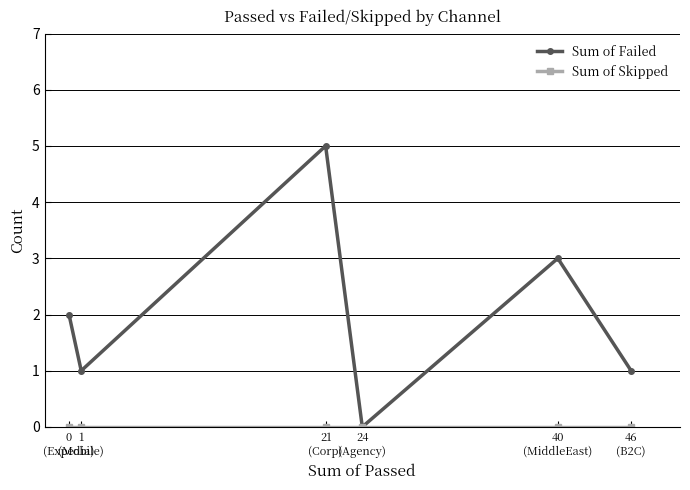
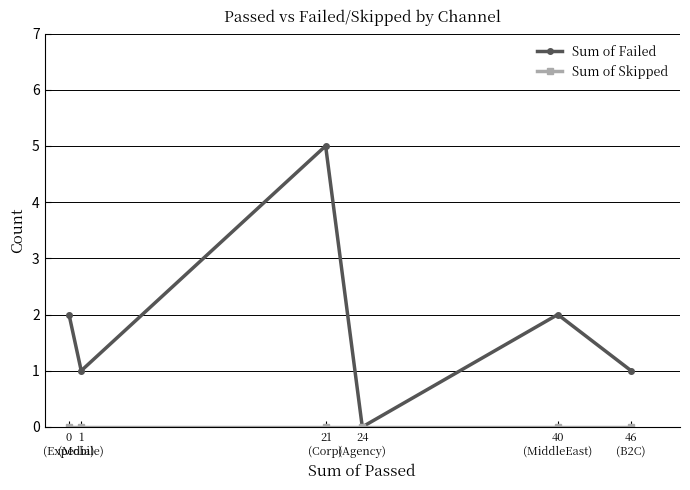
Sum of Failed, 40 (MiddleEast): 3 -> 2
